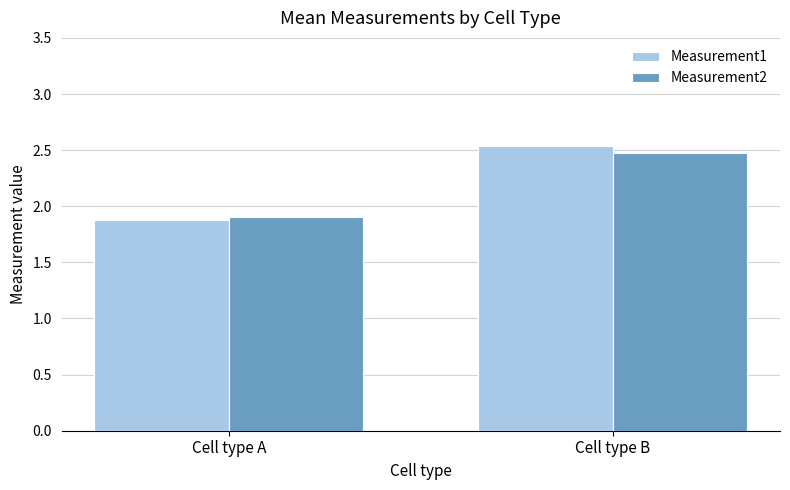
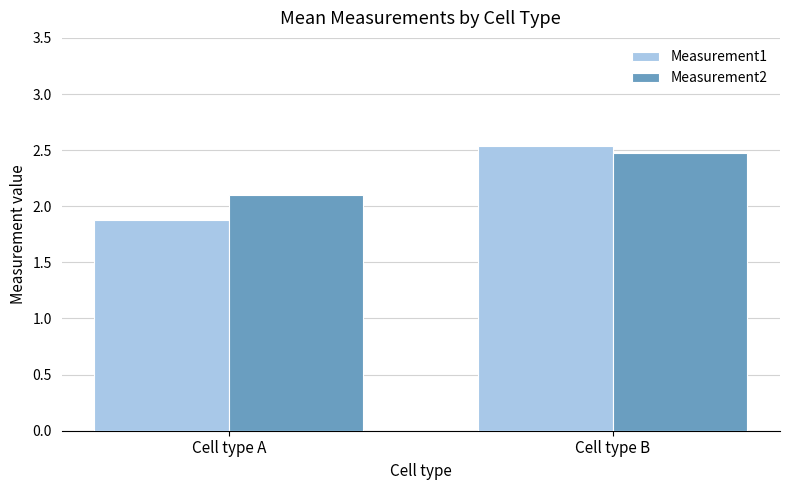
Measurement2, Cell type A: 1.9 -> 2.1
